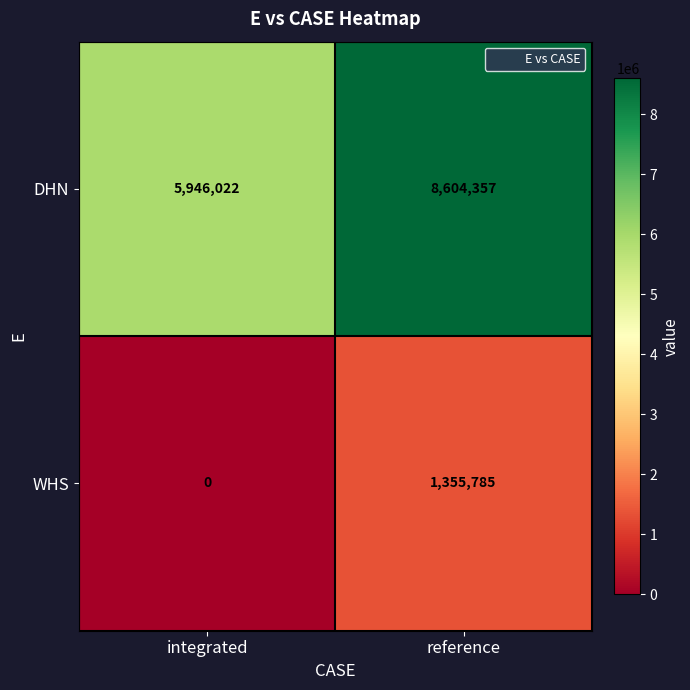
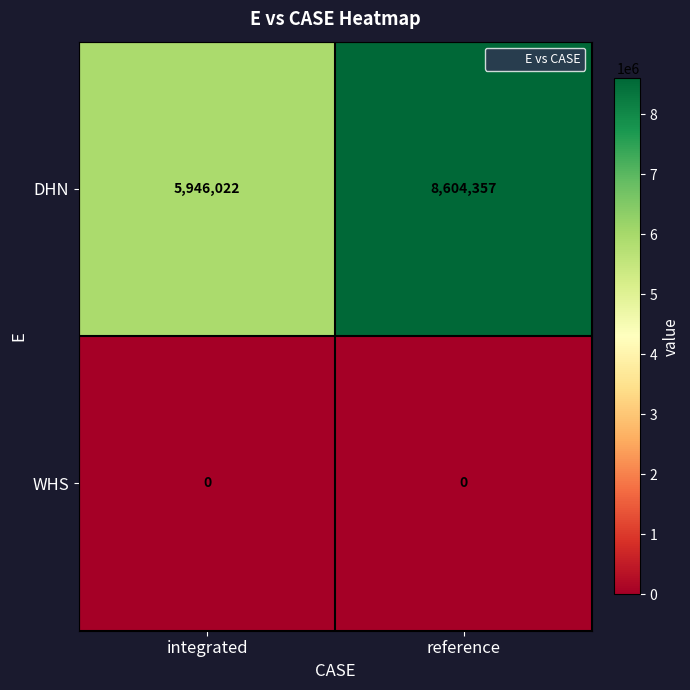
WHS, reference: 1,355,785 -> 0
